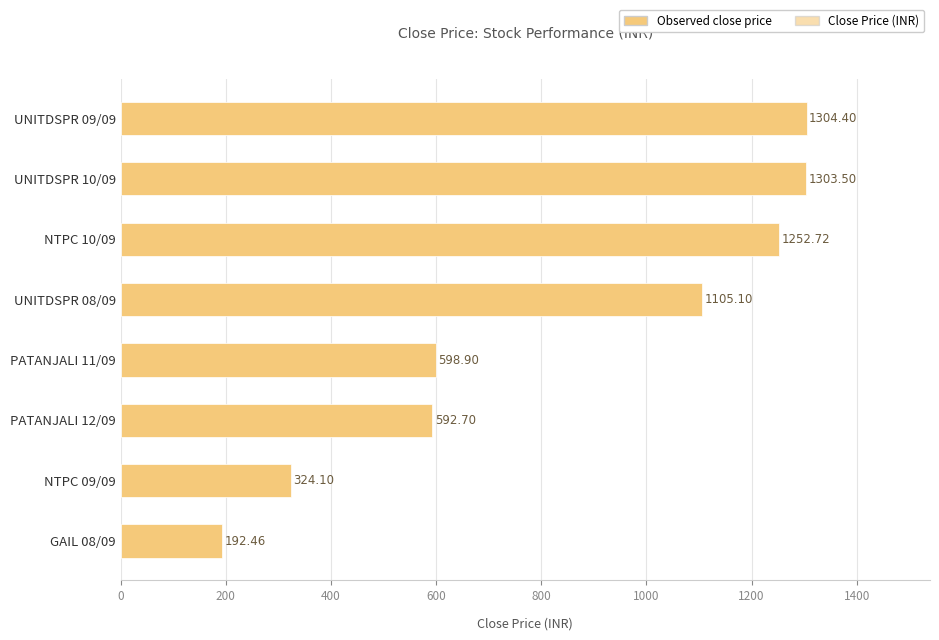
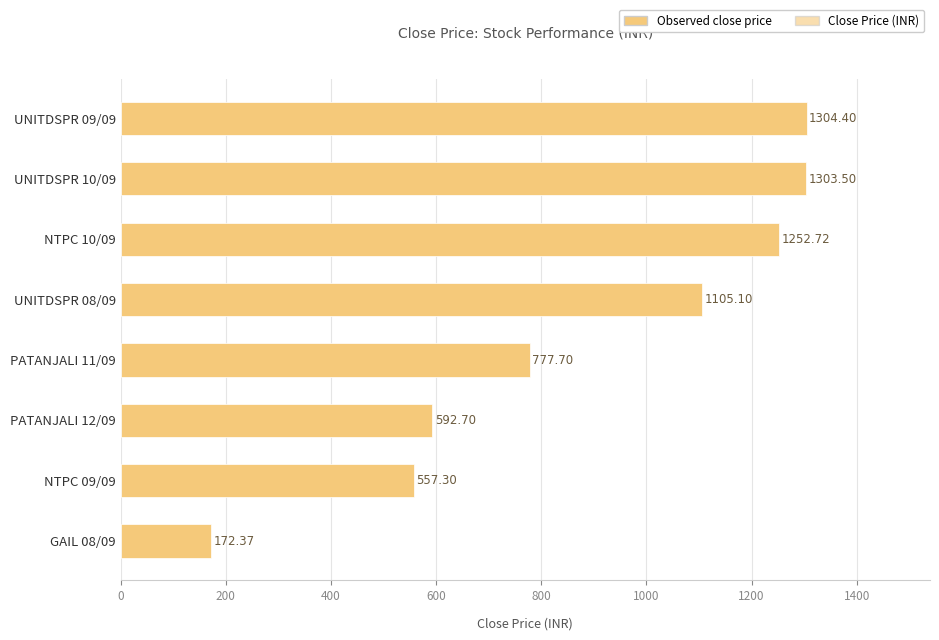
PATANJALI 11/09: 598.90 -> 777.70
NTPC 09/09: 324.10 -> 557.30
GAIL 08/09: 192.46 -> 172.37
